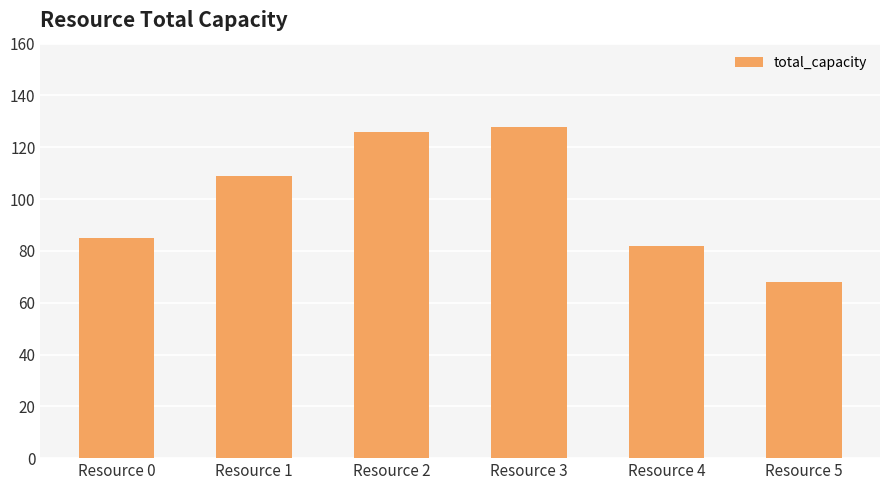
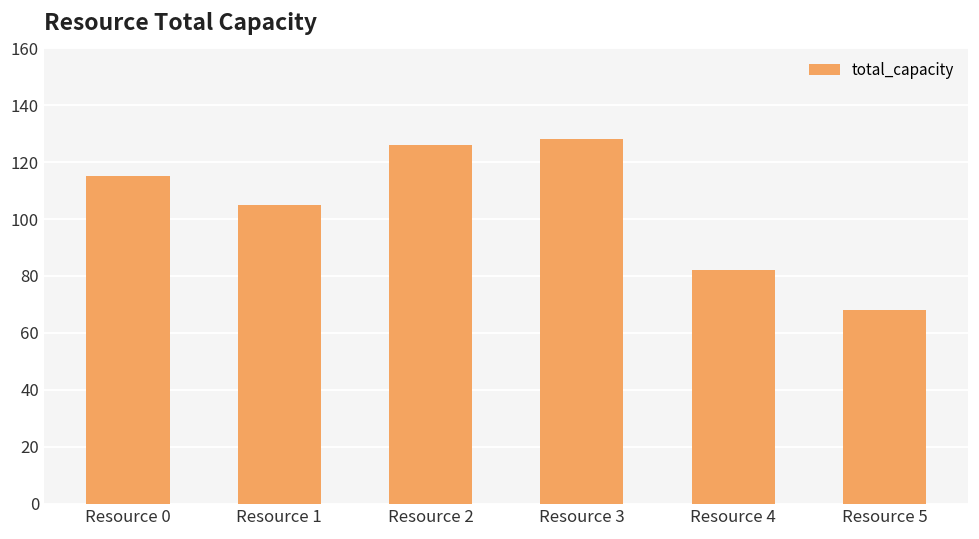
Resource 0: 85 -> 115
Resource 1: 109 -> 105
